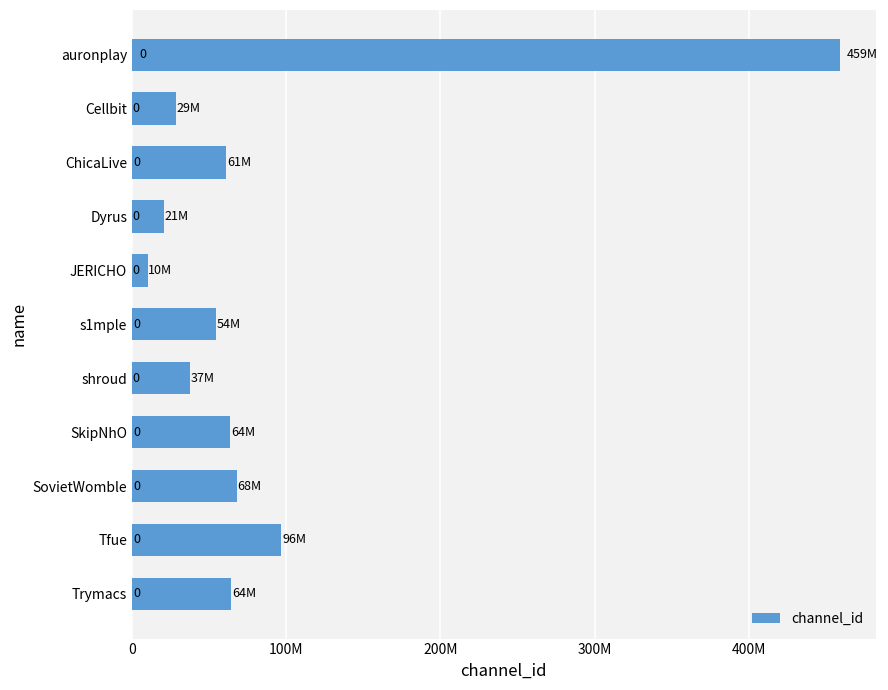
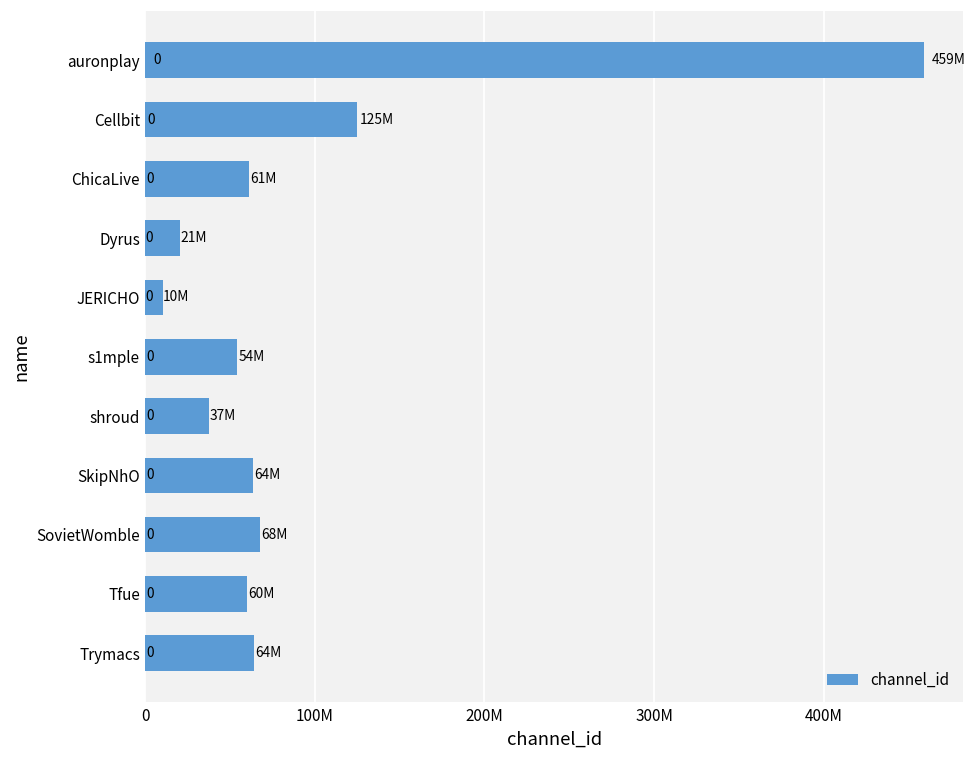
Cellbit: 29M -> 125M
Tfue: 96M -> 60M
